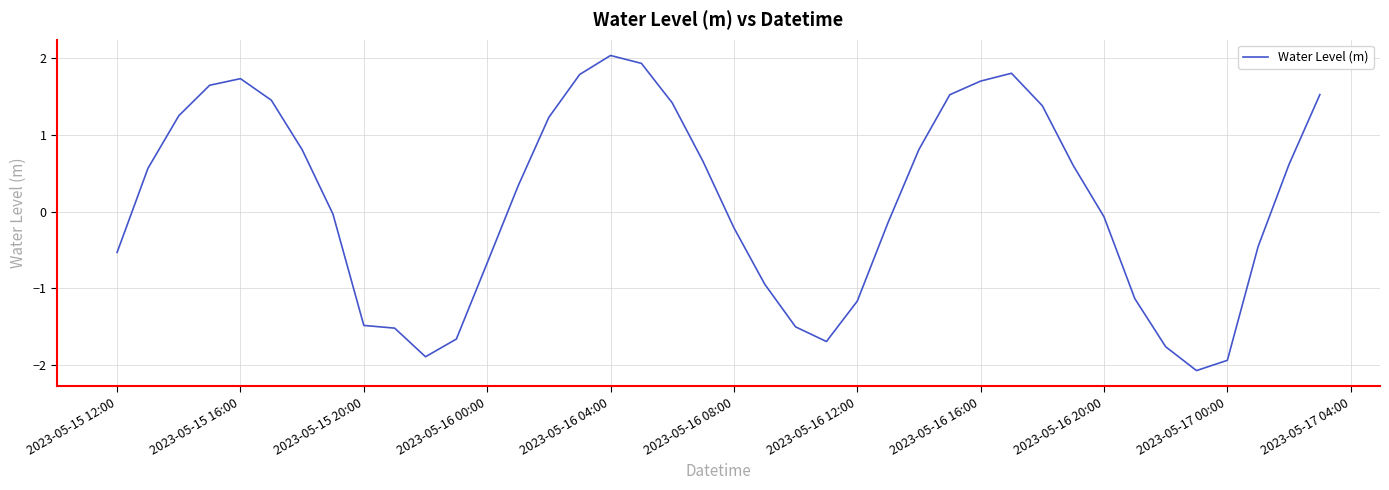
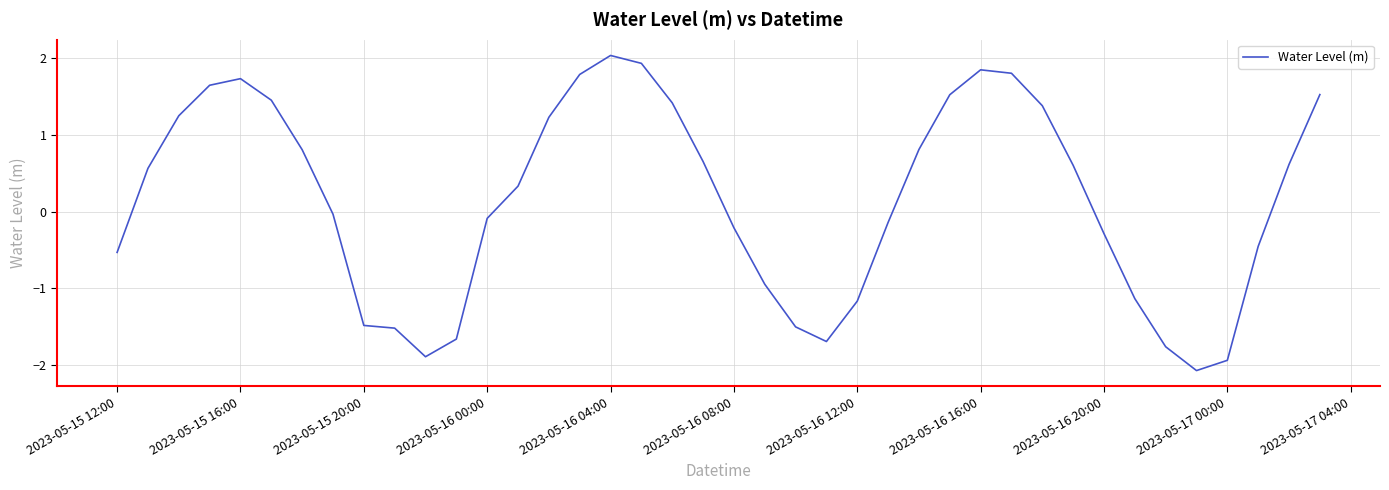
2023-05-16 00:00: -0.7 -> -0.1
2023-05-16 16:00: 1.7 -> 1.8
2023-05-16 20:00: -0.1 -> -0.3
